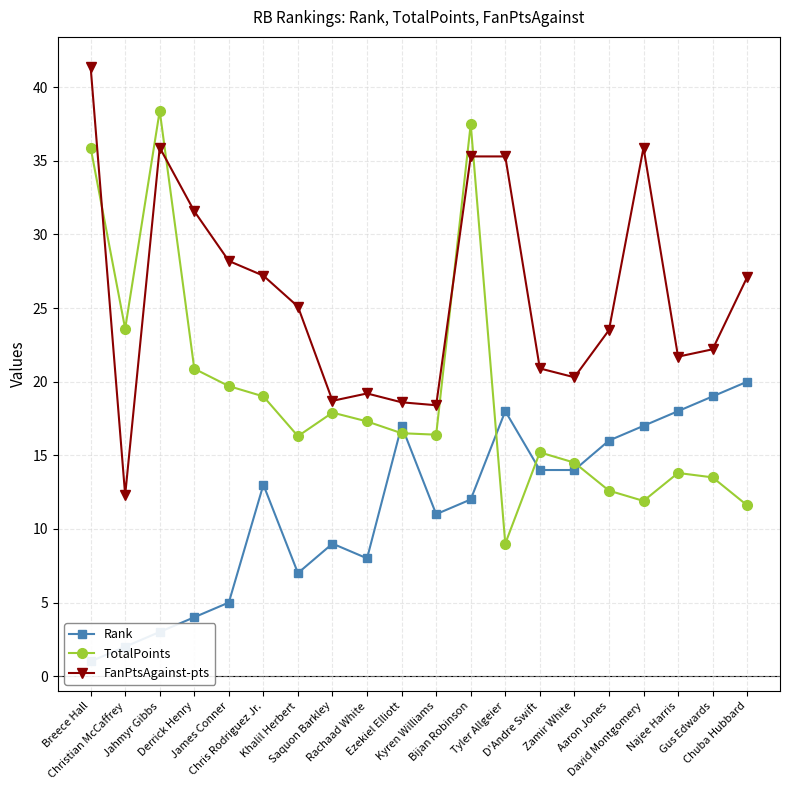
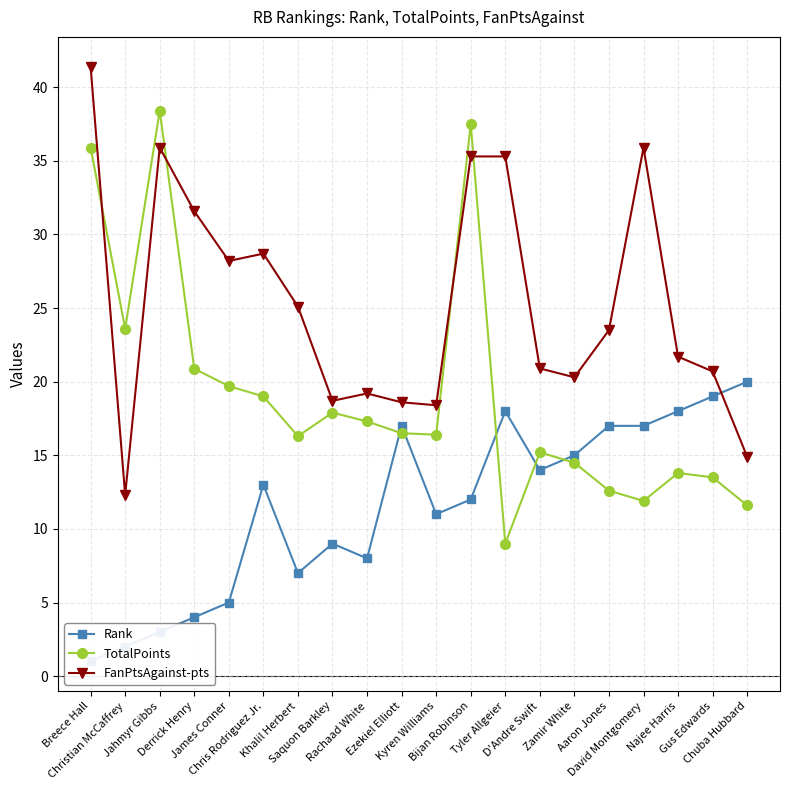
FanPtsAgainst-pts, Chris Rodriguez Jr.: 27.2 -> 28.7
Rank, Zamir White: 14 -> 15
Rank, Aaron Jones: 16 -> 17
FanPtsAgainst-pts, Gus Edwards: 22.2 -> 20.7
FanPtsAgainst-pts, Chuba Hubbard: 27.1 -> 14.9
